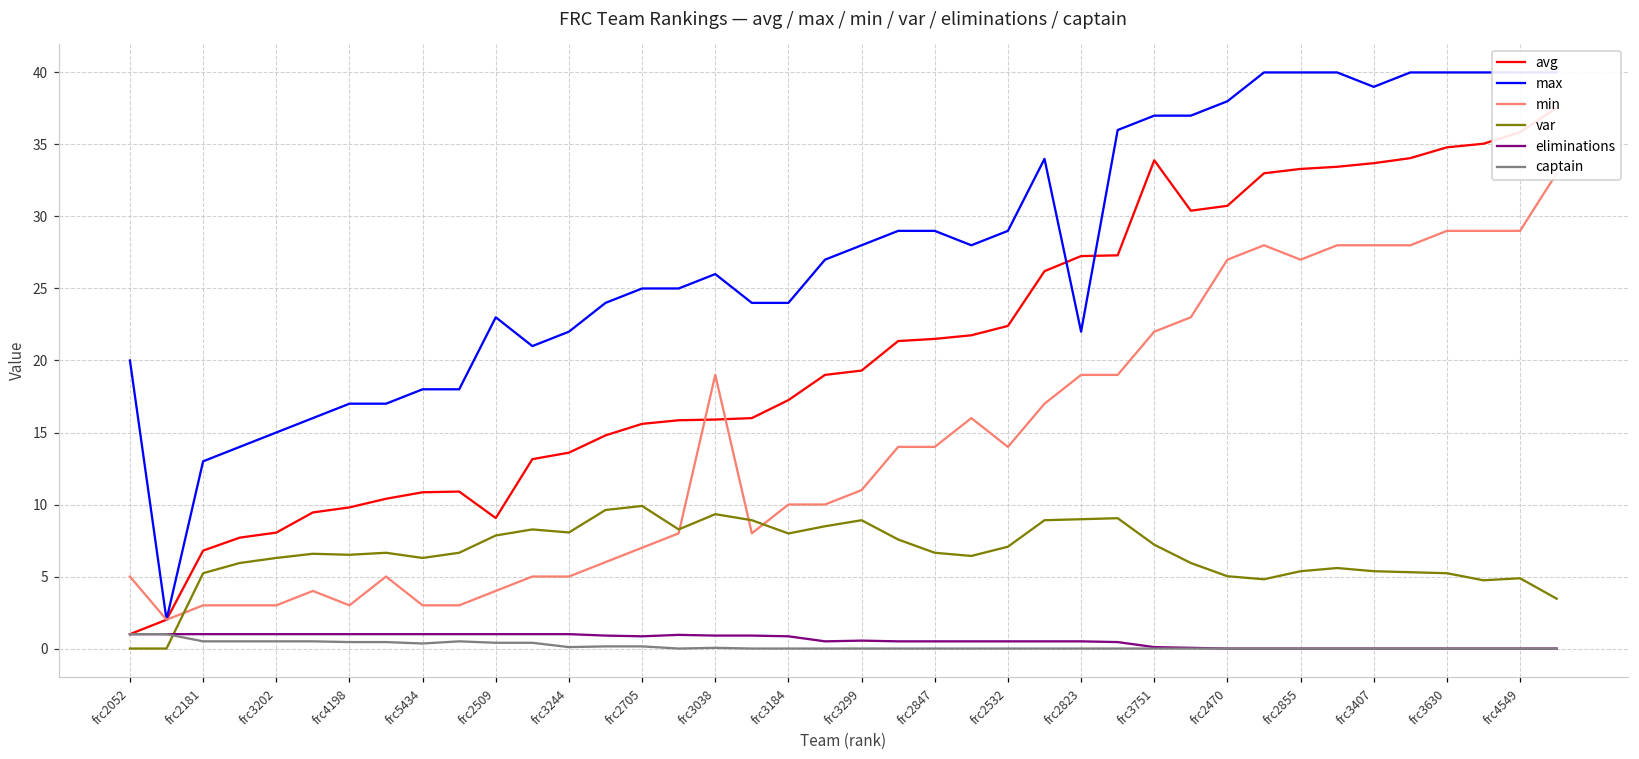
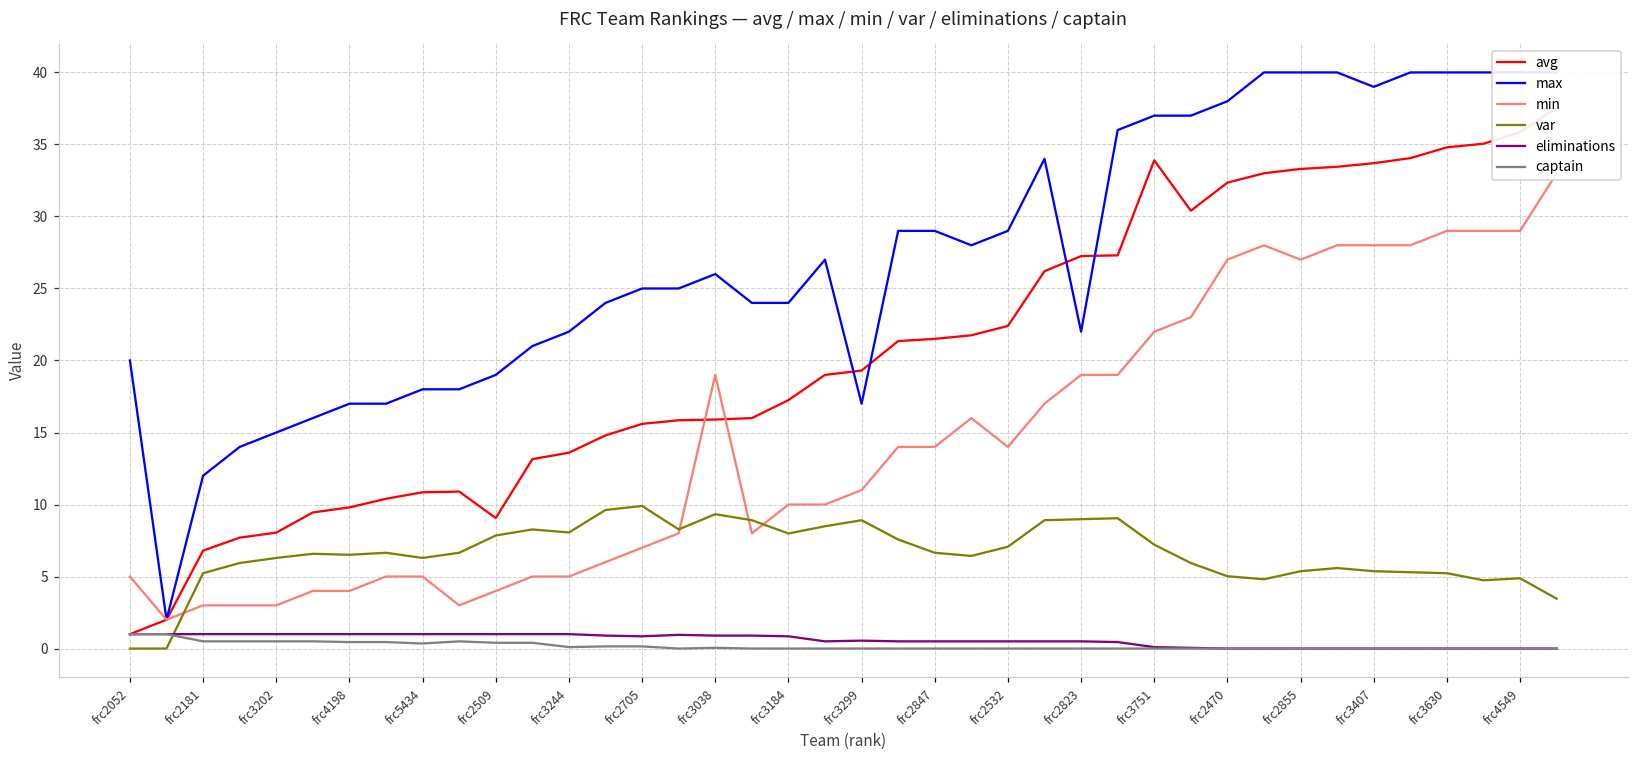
max, frc2181: 13 -> 12
min, frc4198: 3 -> 4
min, frc5434: 3 -> 5
max, frc2509: 23 -> 19
max, frc3299: 28 -> 17
avg, frc2470: 30.7 -> 32.4
